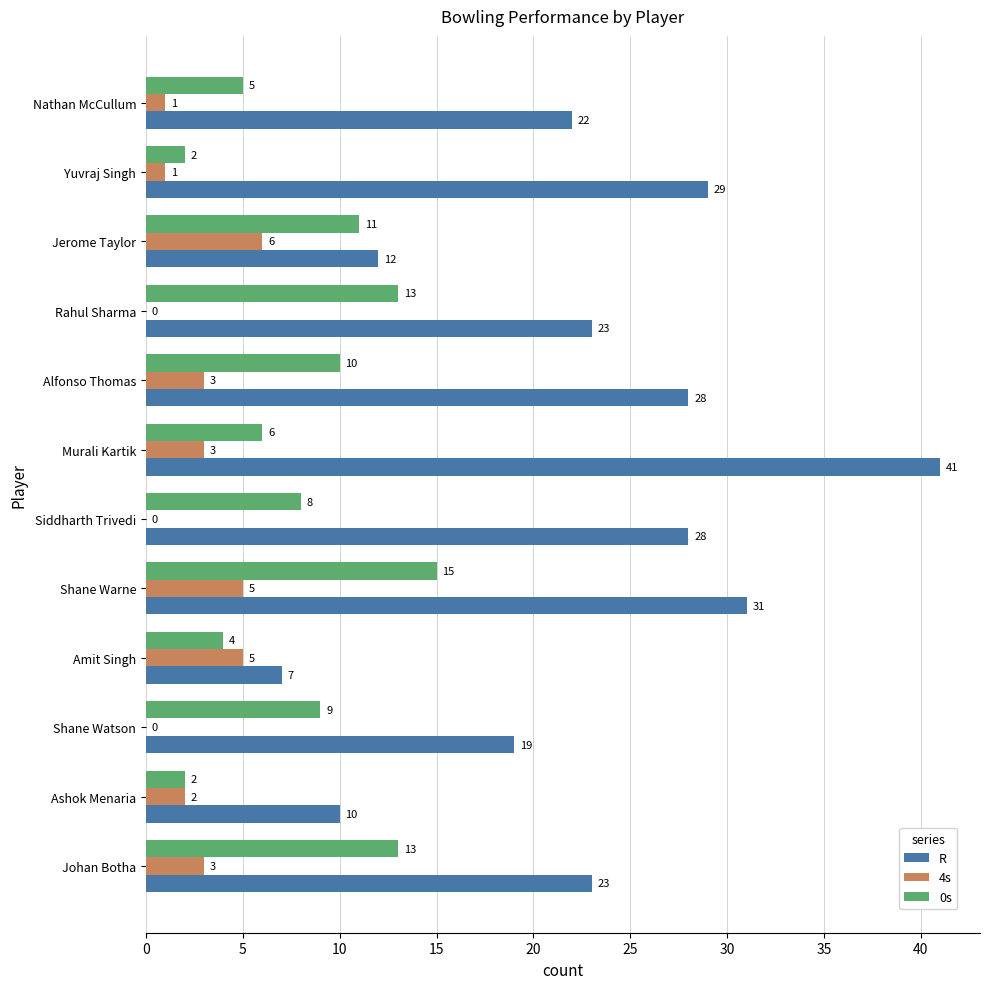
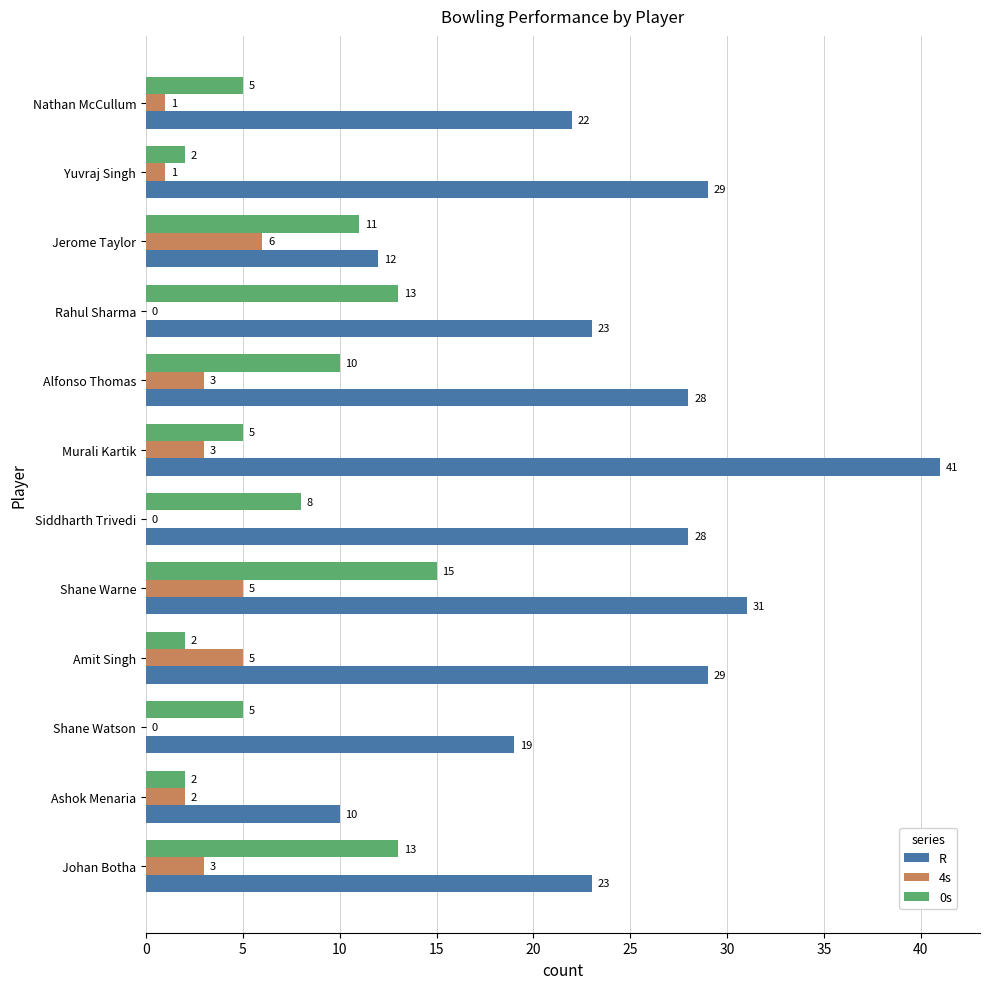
0s, Murali Kartik: 6 -> 5
0s, Amit Singh: 4 -> 2
R, Amit Singh: 7 -> 29
0s, Shane Watson: 9 -> 5
